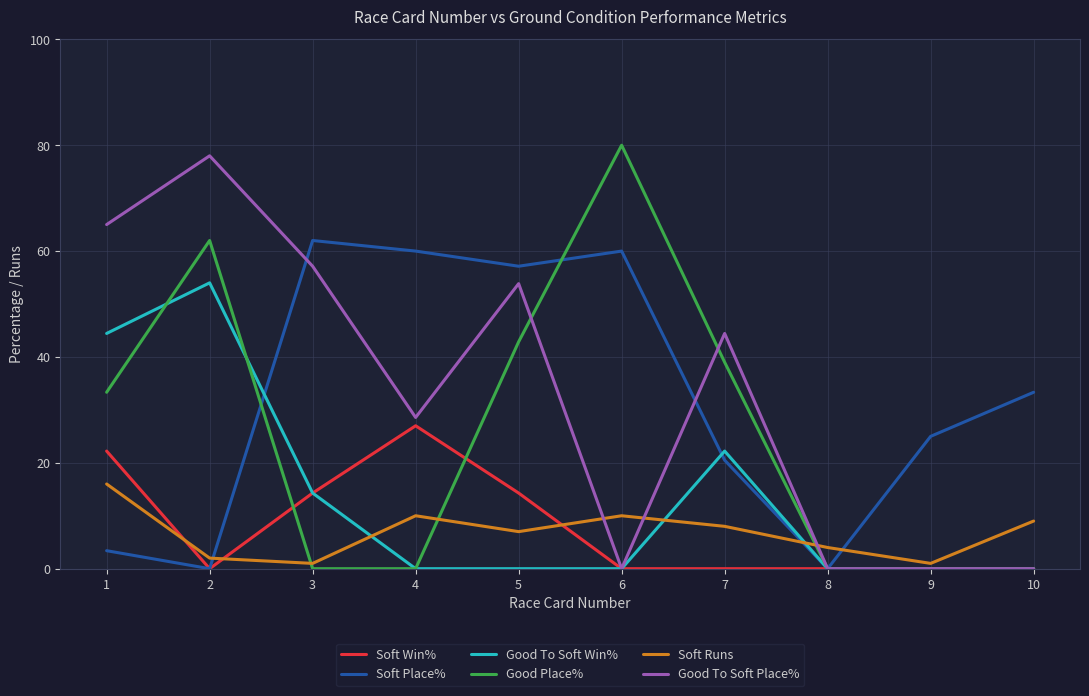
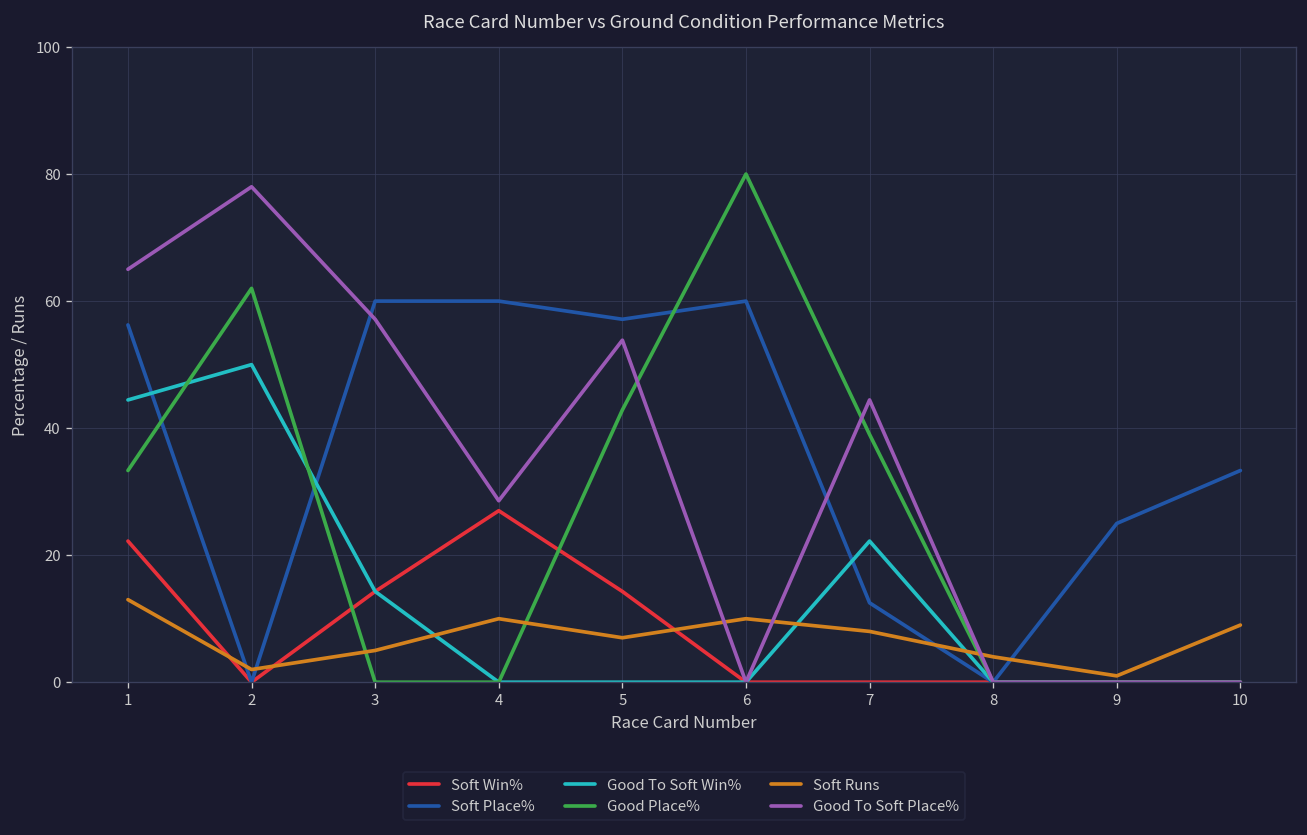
Soft Place%, 1: 3 -> 56
Soft Runs, 1: 16 -> 13
Good To Soft Win%, 2: 54 -> 50
Soft Place%, 3: 62 -> 60
Soft Runs, 3: 1 -> 5
Soft Place%, 7: 21 -> 13
